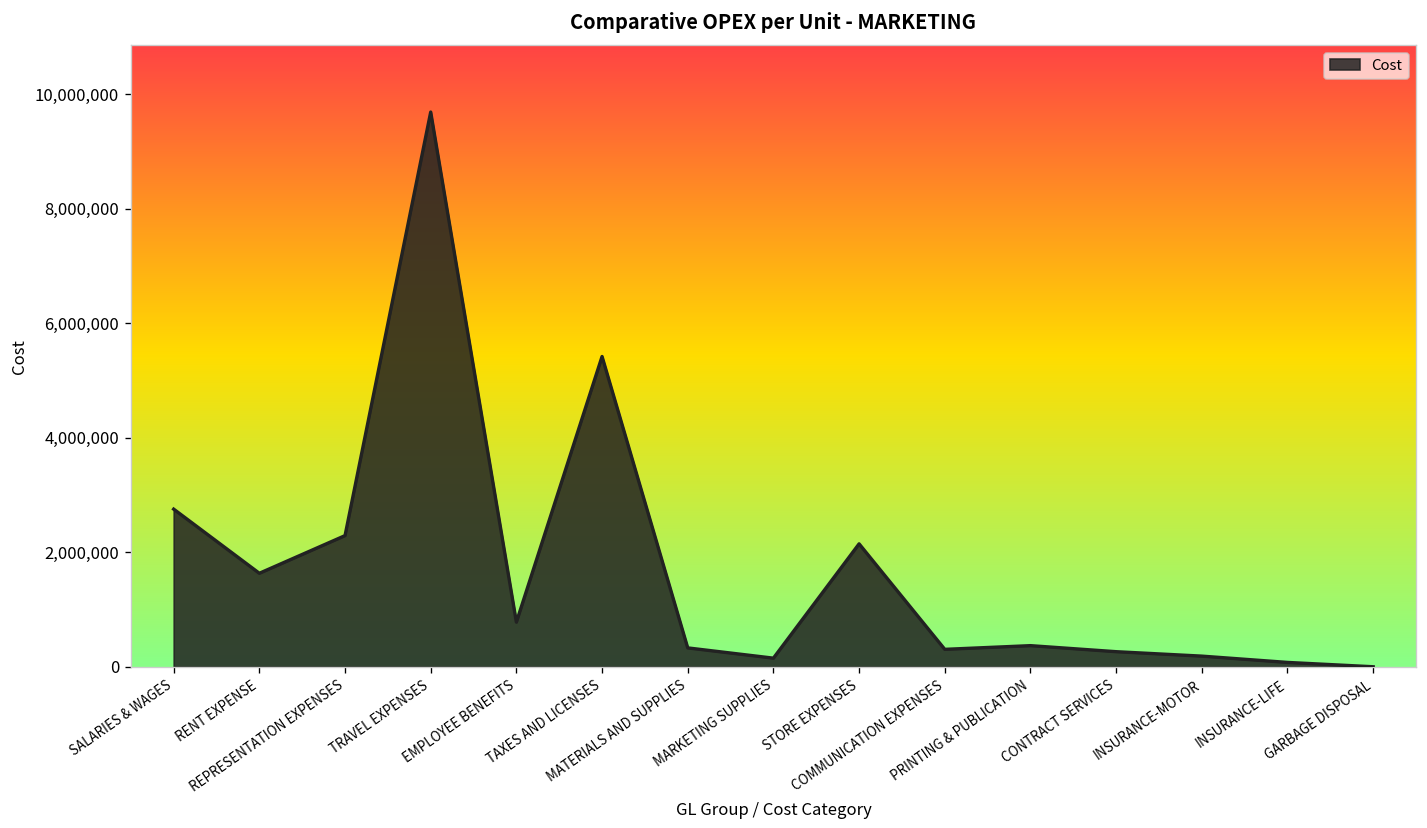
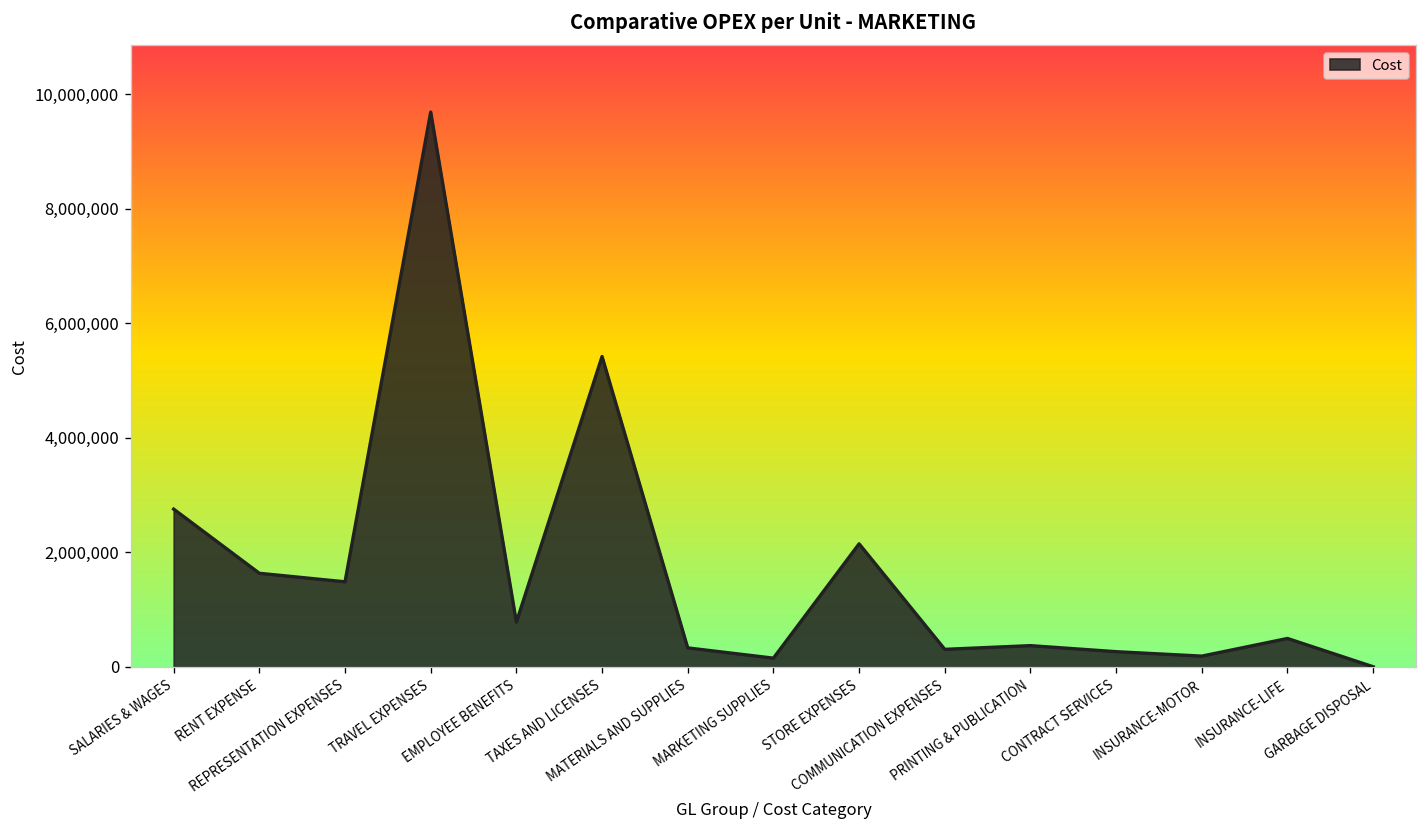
REPRESENTATION EXPENSES: 2,300,000 -> 1,500,000
INSURANCE-LIFE: 100,000 -> 500,000
